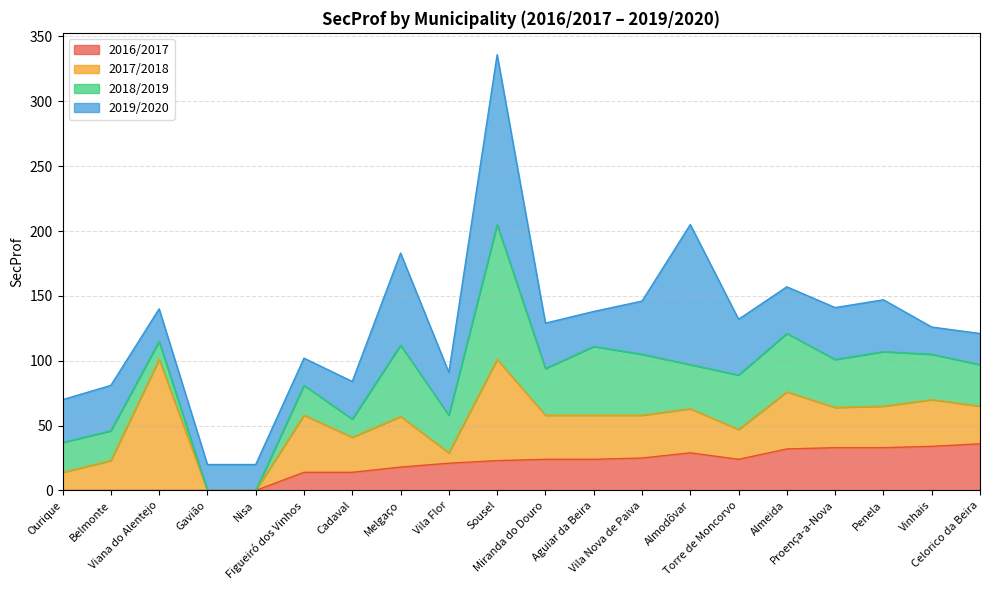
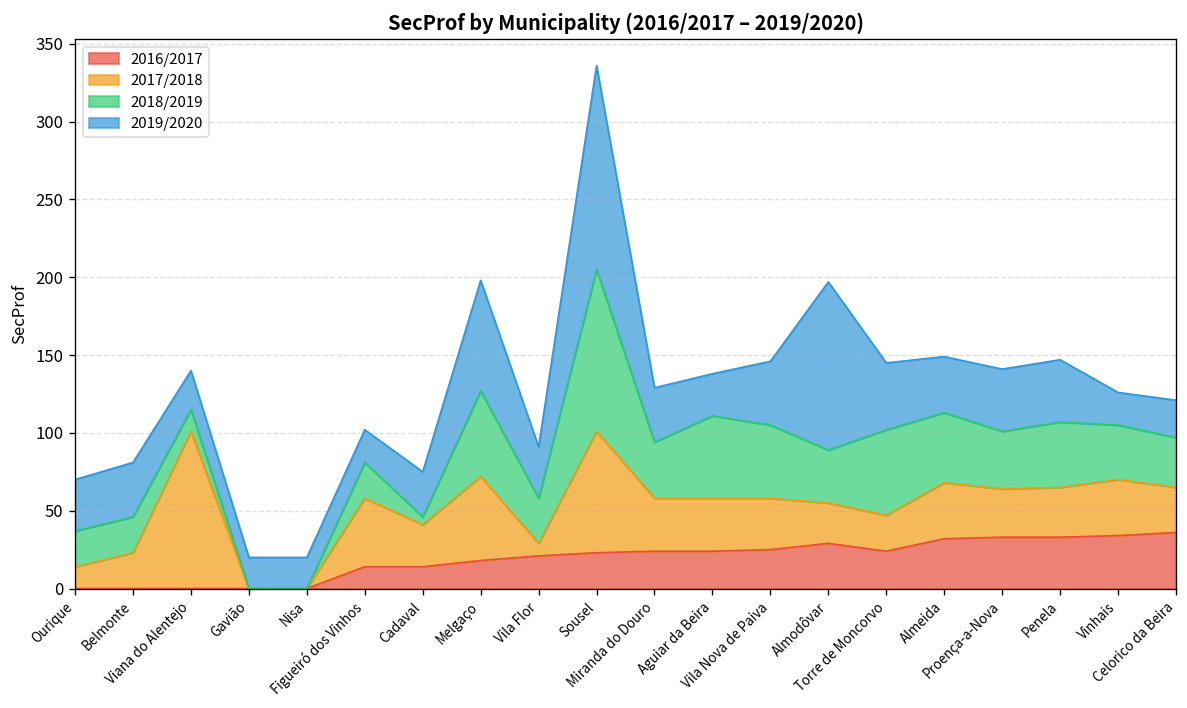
2018/2019, Cadaval: 14 -> 5
2017/2018, Melgaço: 39 -> 54
2017/2018, Almodôvar: 34 -> 26
2018/2019, Torre de Moncorvo: 42 -> 55
2017/2018, Almeida: 44 -> 36
